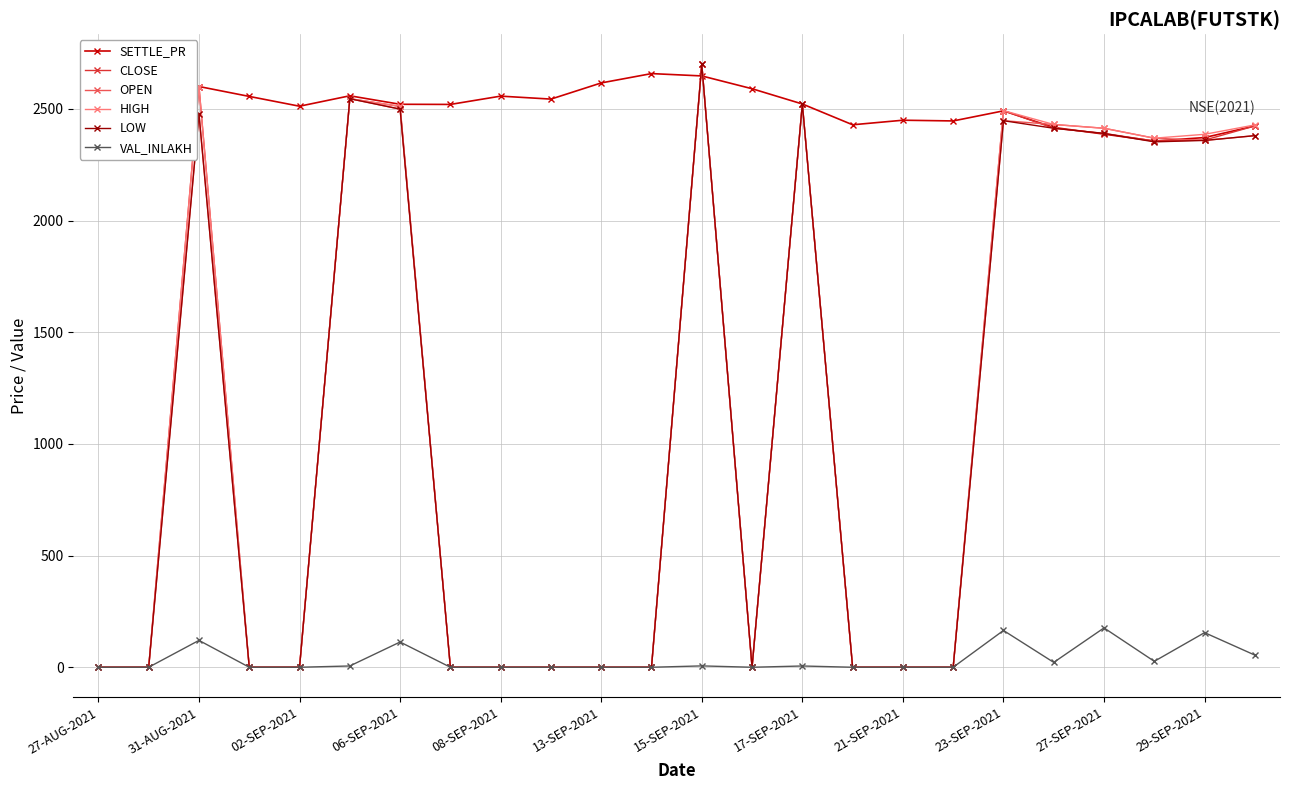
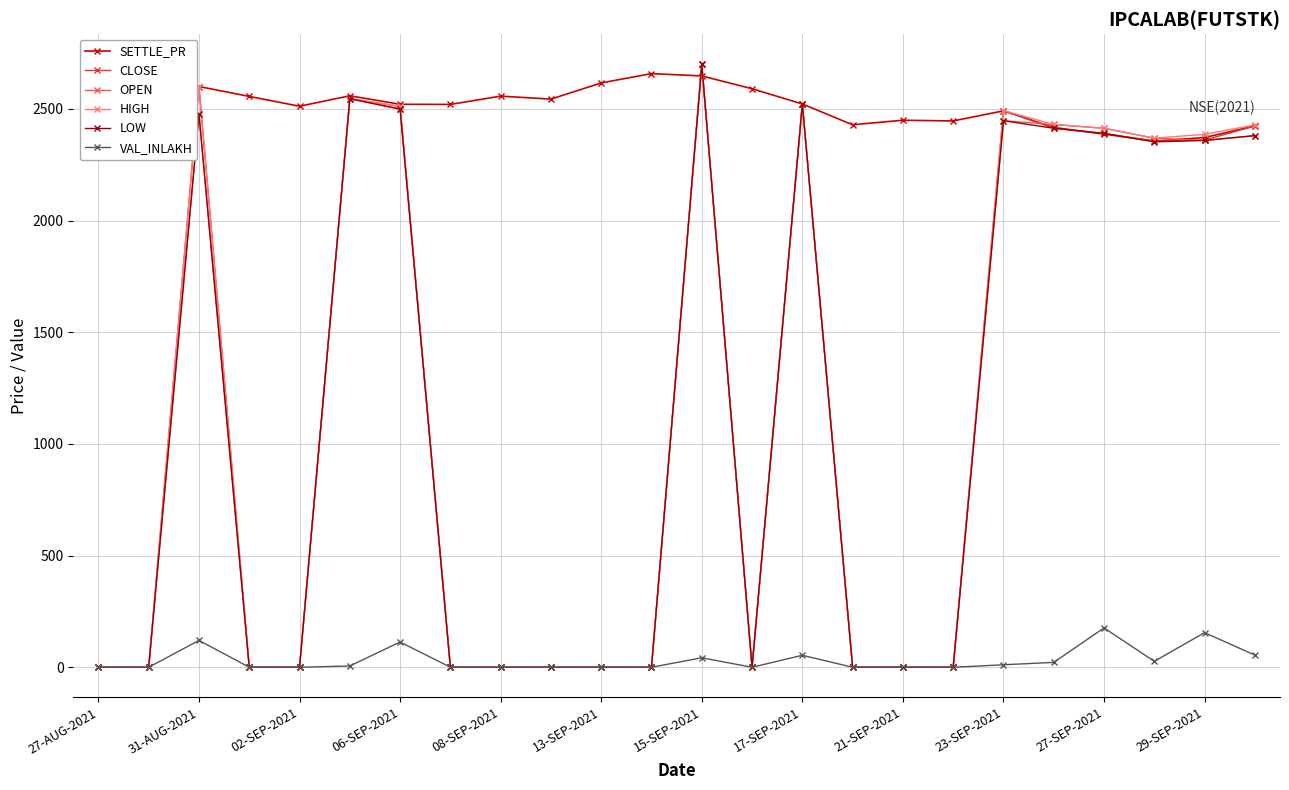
VAL_INLAKH, 15-SEP-2021: 10 -> 40
VAL_INLAKH, 17-SEP-2021: 10 -> 50
VAL_INLAKH, 23-SEP-2021: 160 -> 10
